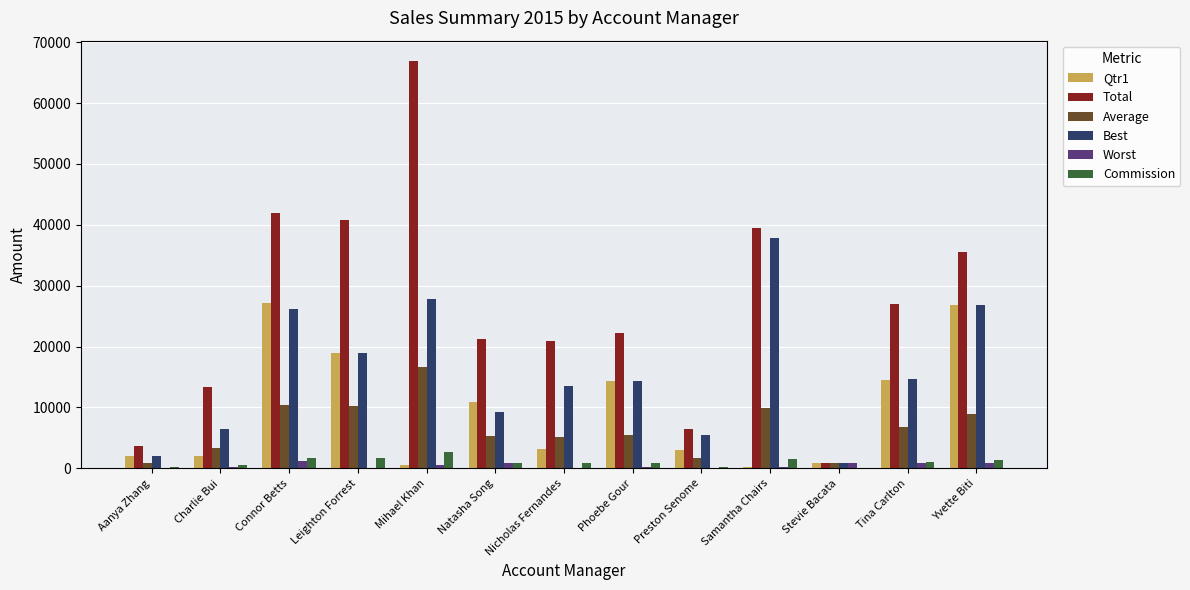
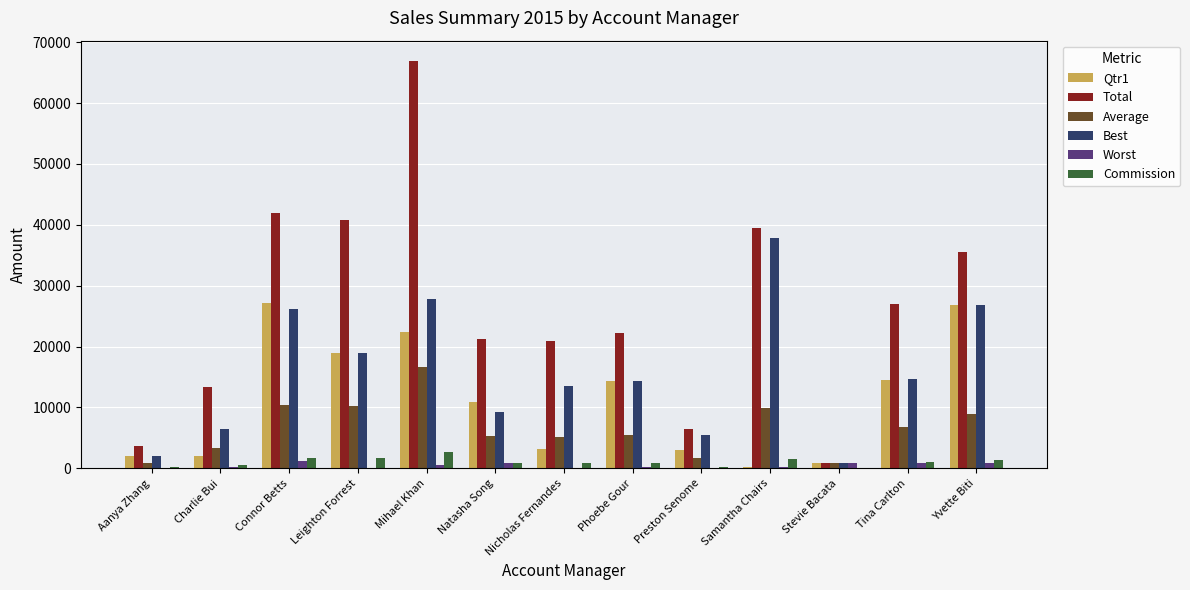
Qtr1, Mihael Khan: 1000 -> 22000
